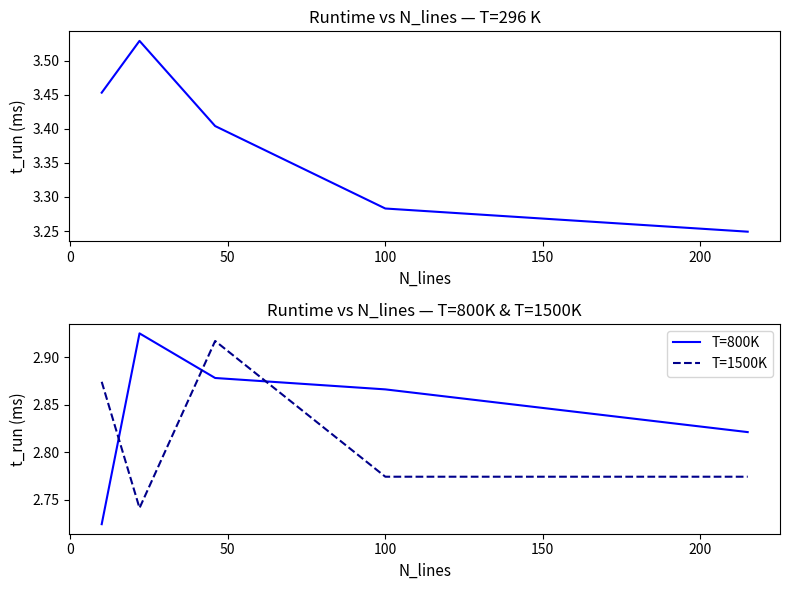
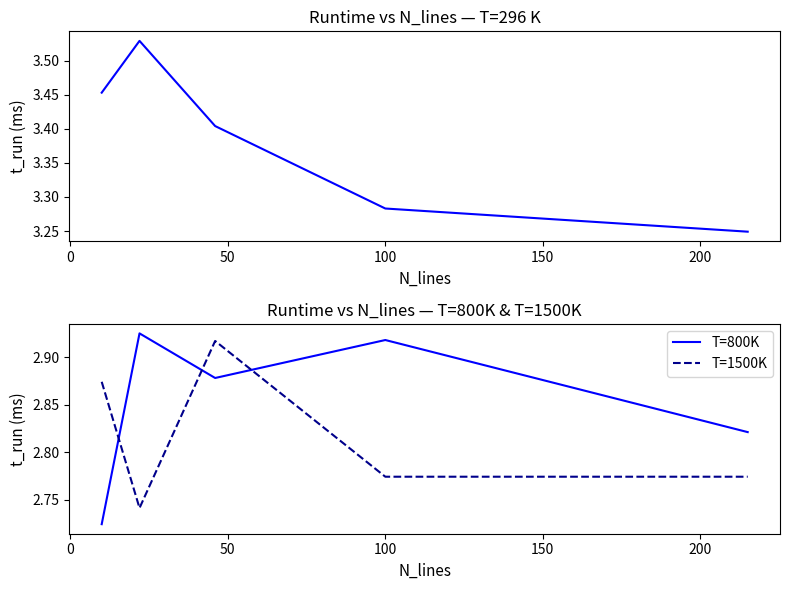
Runtime vs N_lines — T=800K & T=1500K, T=800K, 100: 2.87 -> 2.92
